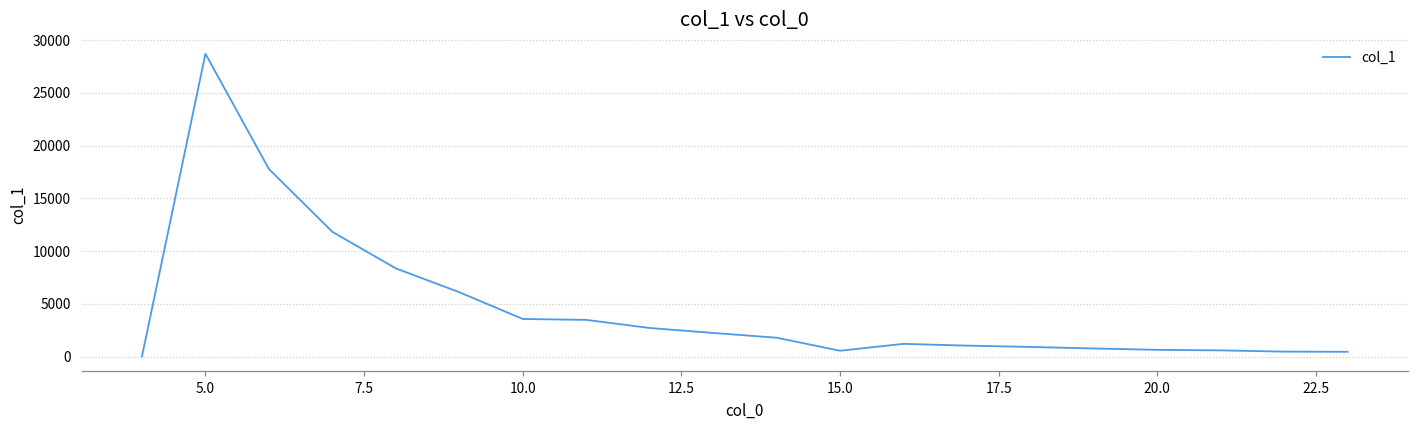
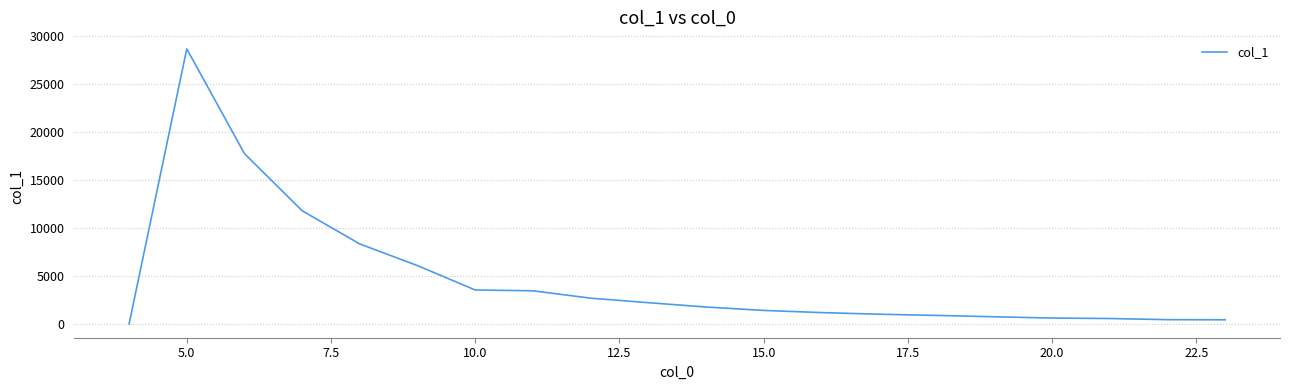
15.0: 600 -> 1400
